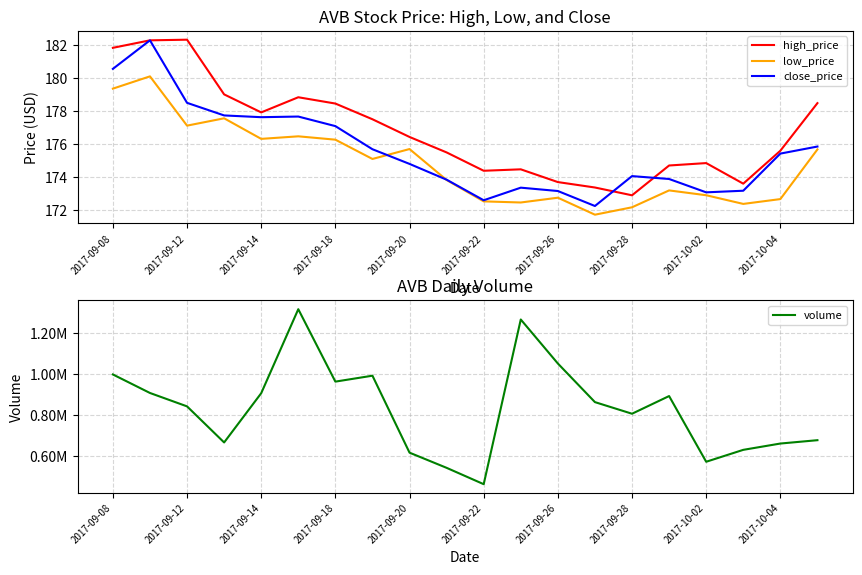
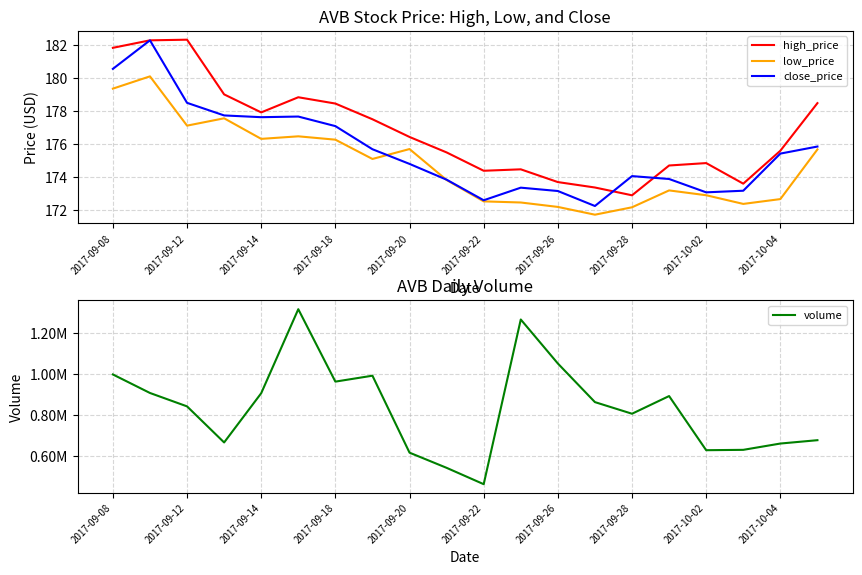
AVB Stock Price: High, Low, and Close, low_price, 2017-09-26: 172.7 -> 172.2
AVB Daily Volume, 2017-10-02: 570000 -> 630000
